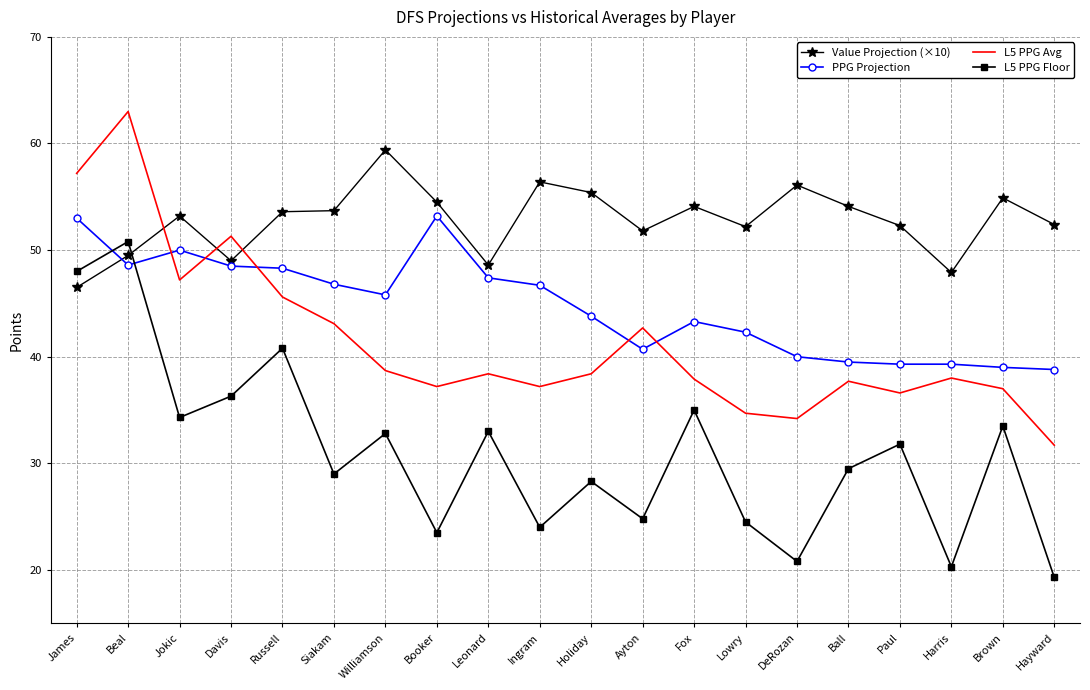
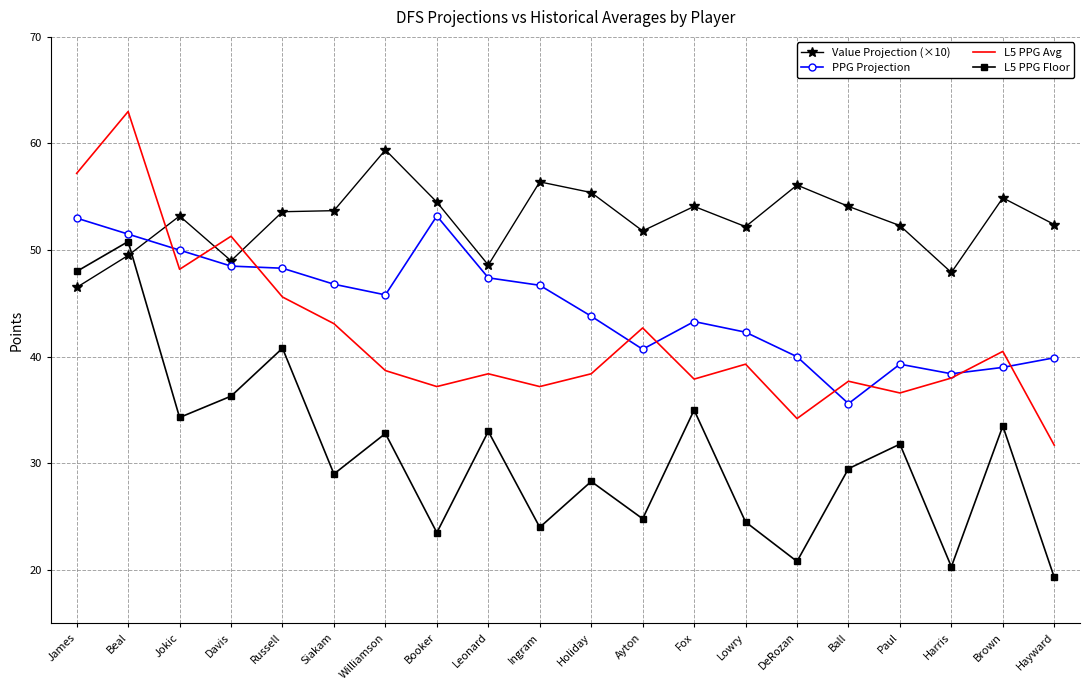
PPG Projection, Beal: 48.6 -> 51.5
L5 PPG Avg, Jokic: 47.2 -> 48.2
L5 PPG Avg, Lowry: 34.7 -> 39.3
PPG Projection, Ball: 39.5 -> 35.6
PPG Projection, Harris: 39.3 -> 38.4
L5 PPG Avg, Brown: 37.0 -> 40.5
PPG Projection, Hayward: 38.8 -> 39.9
